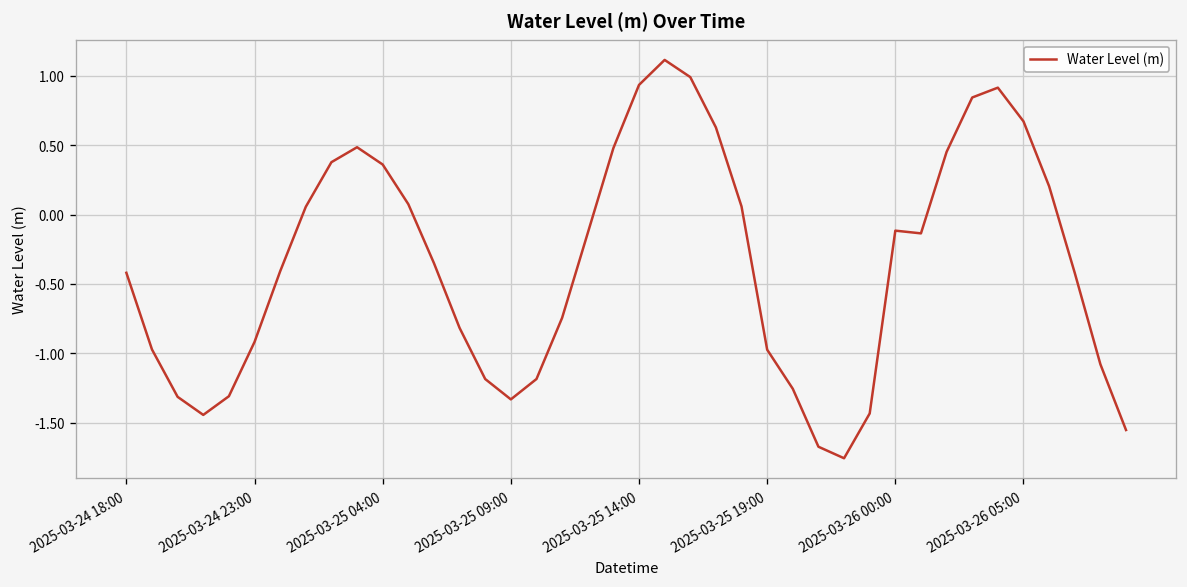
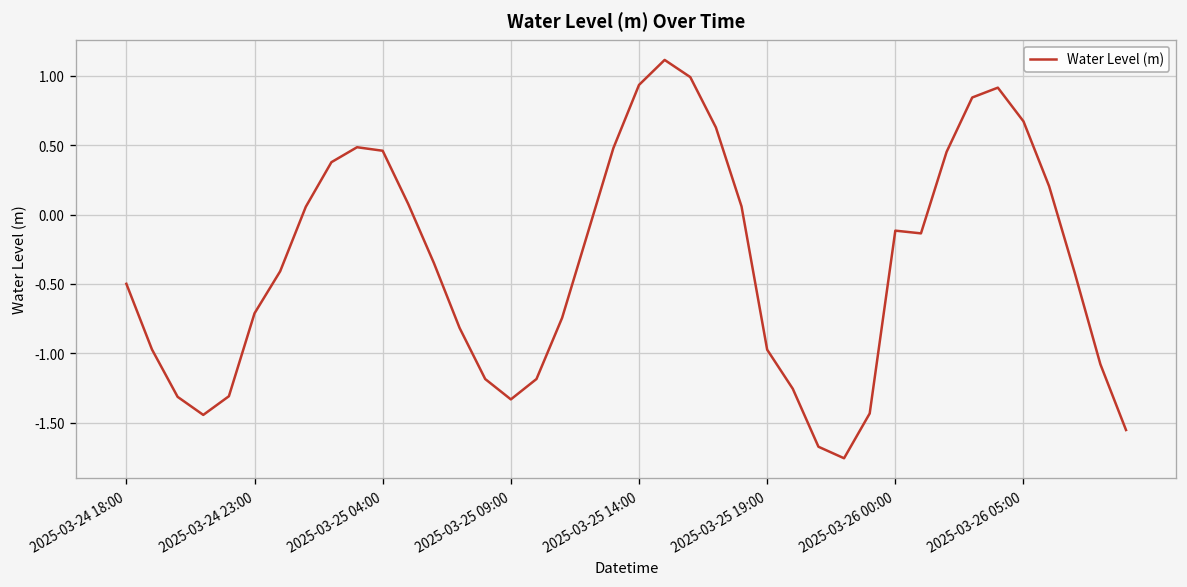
2025-03-24 18:00: -0.42 -> -0.50
2025-03-24 23:00: -0.92 -> -0.71
2025-03-25 04:00: 0.36 -> 0.46
